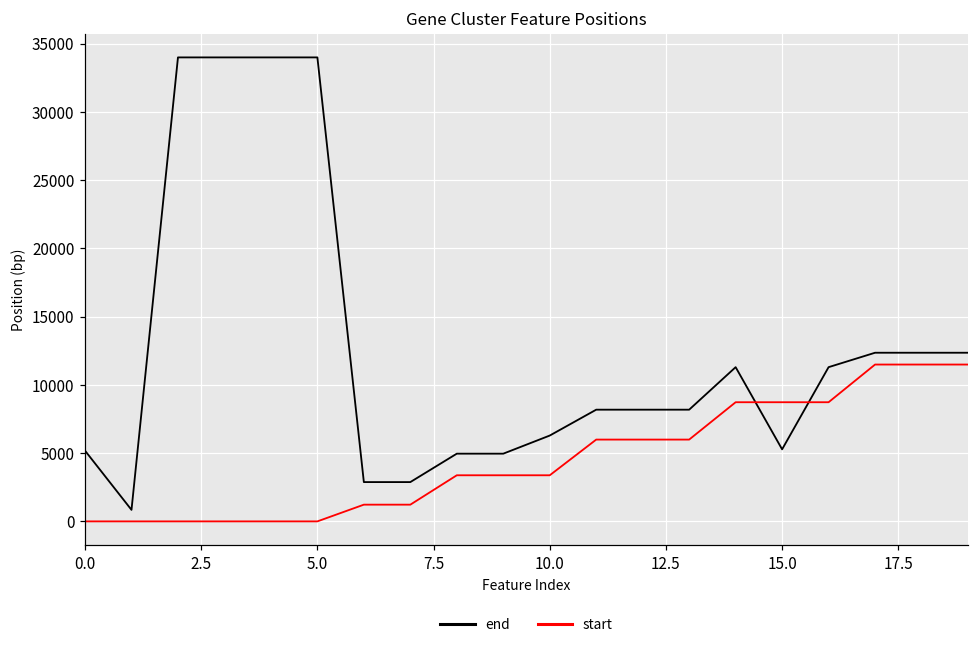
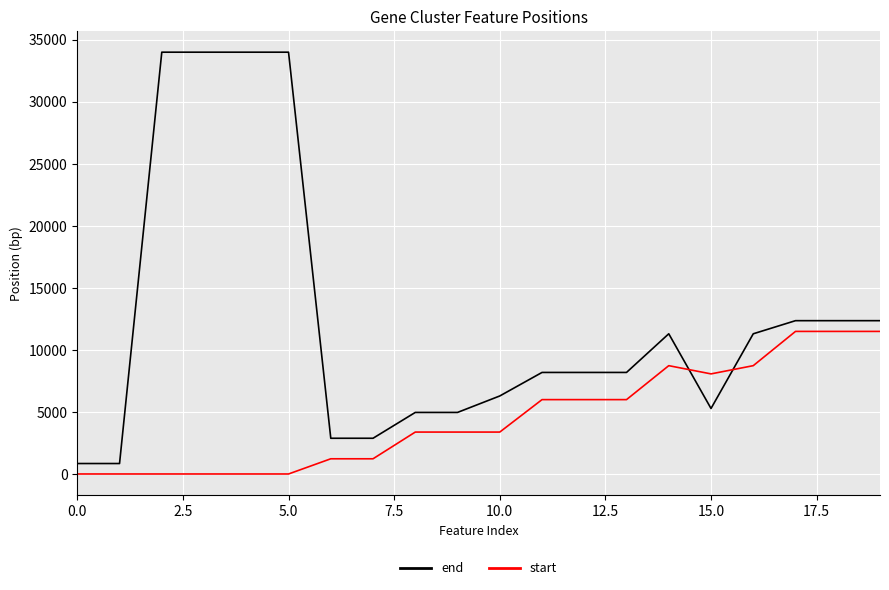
end, 0.0: 5200 -> 800
start, 15.0: 8700 -> 8100
